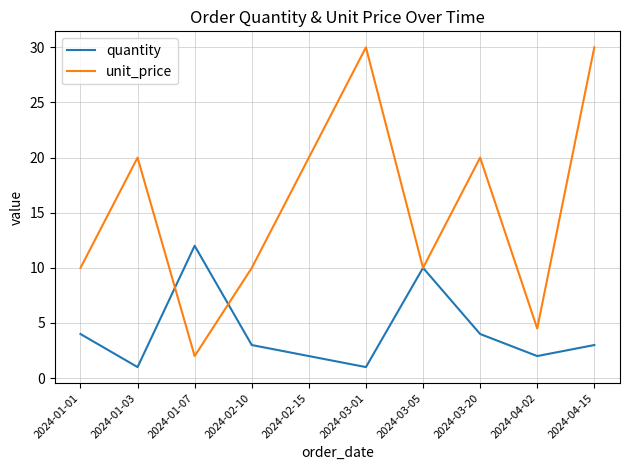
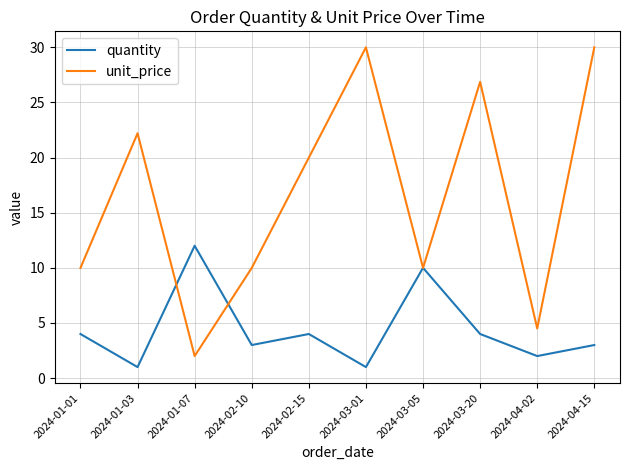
unit_price, 2024-01-03: 20.0 -> 22.2
quantity, 2024-02-15: 2 -> 4
unit_price, 2024-03-20: 20.0 -> 26.9
